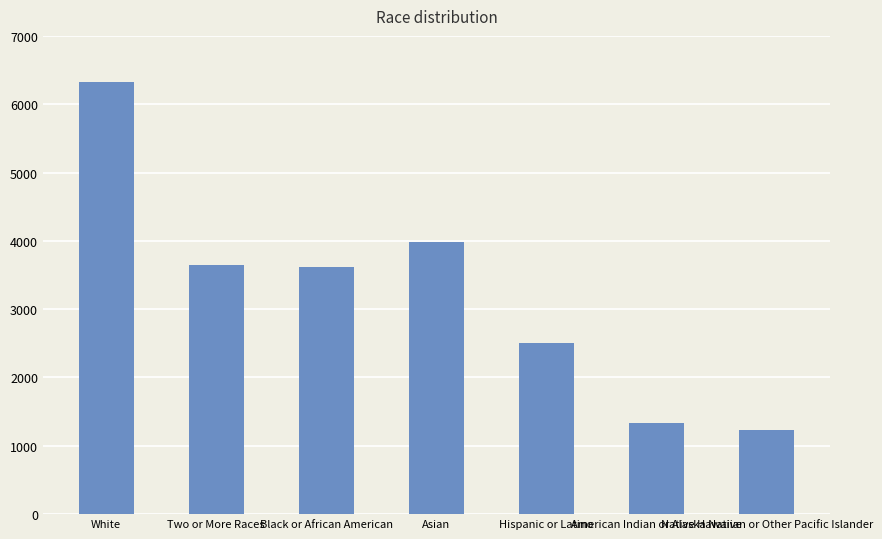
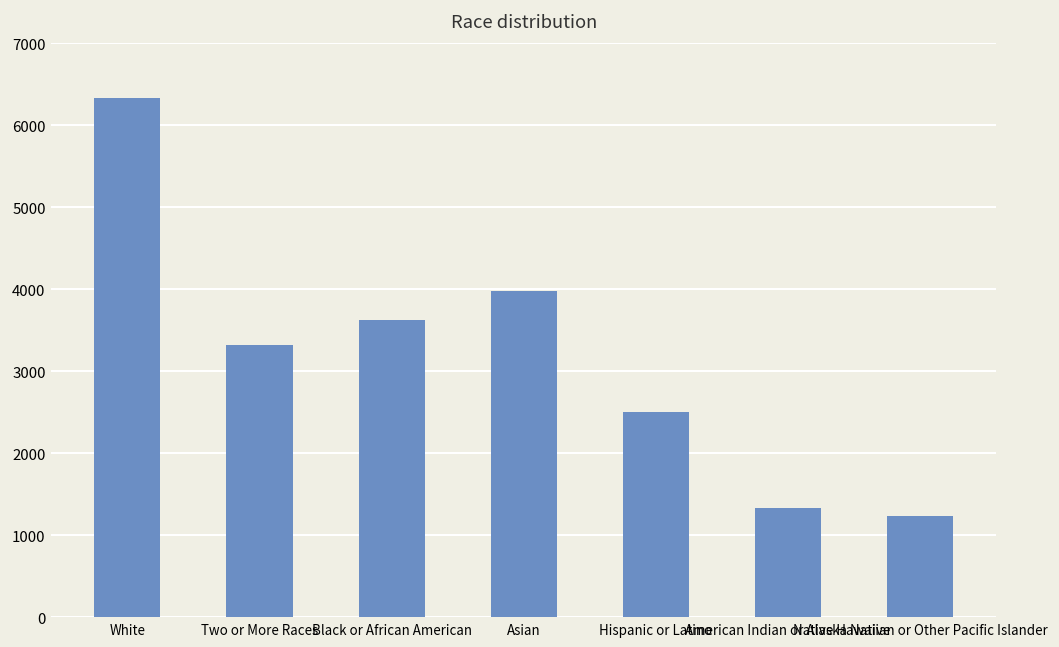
Two or More Races: 3600 -> 3300
